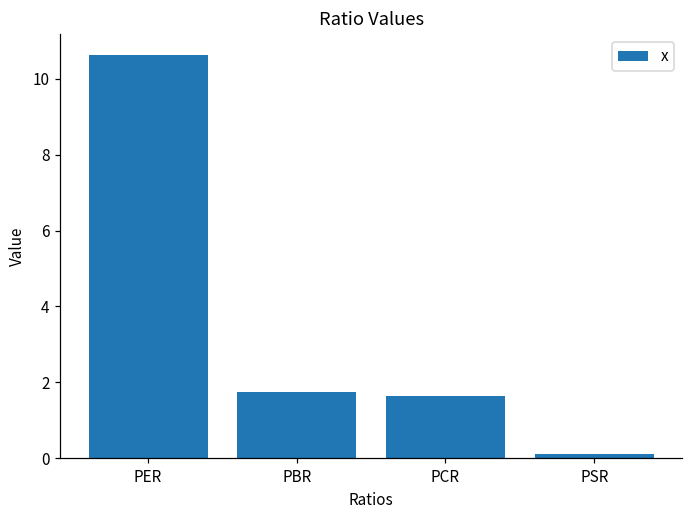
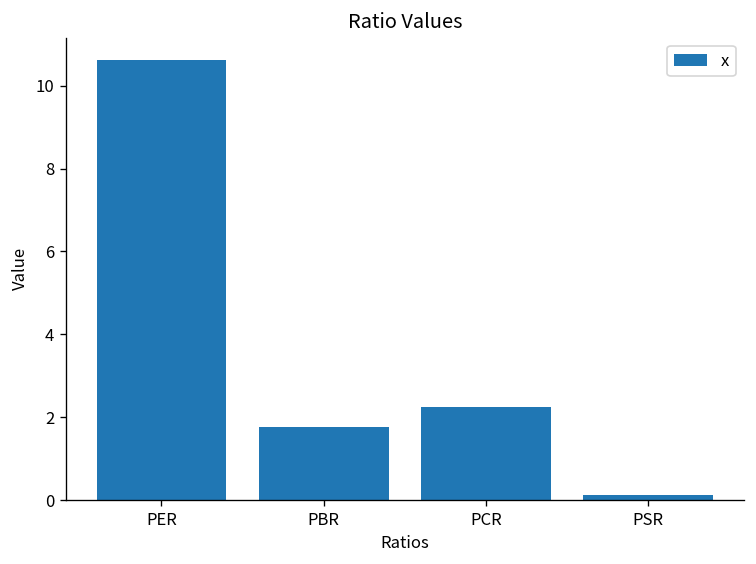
PCR: 1.6 -> 2.3
